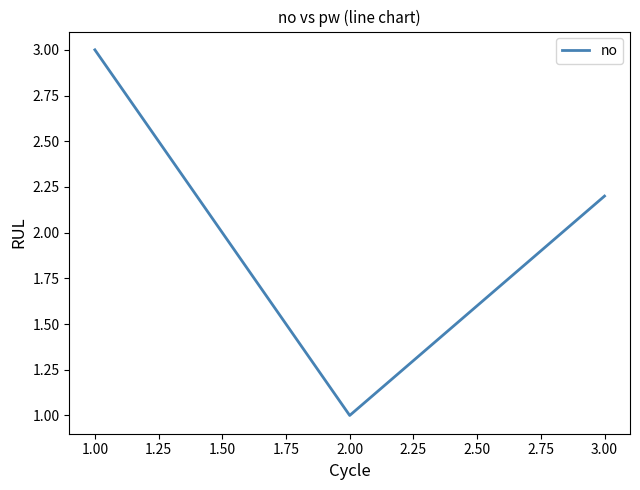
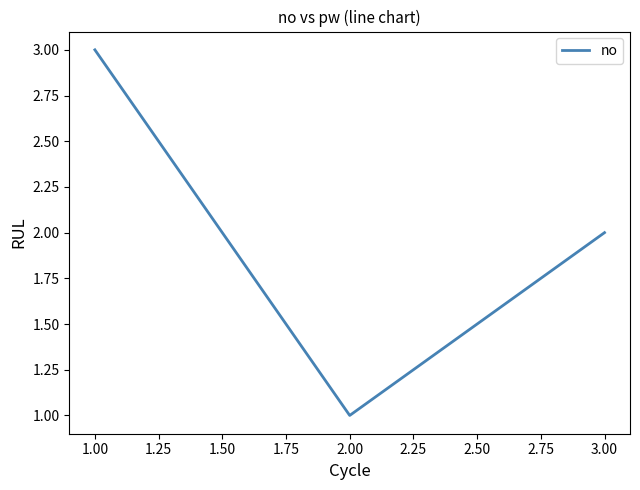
3.00: 2.2 -> 2.0
